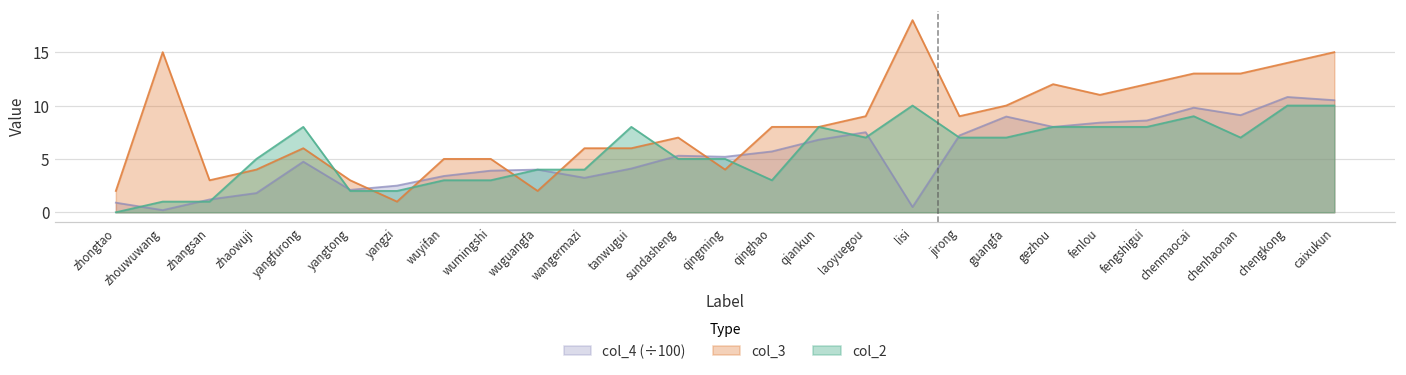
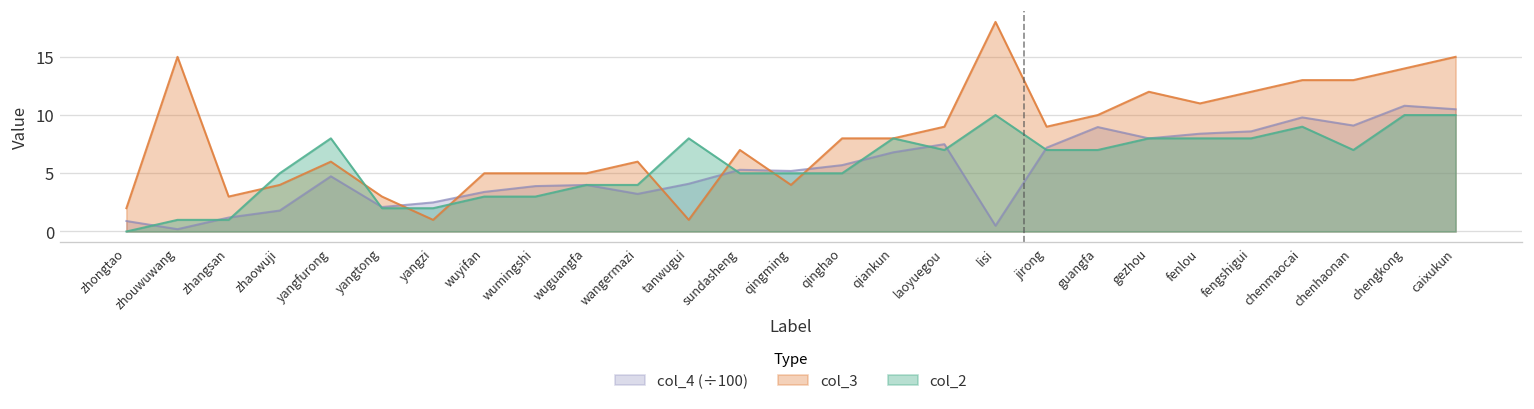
col_3, wuguangfa: 2 -> 5
col_3, tanwugui: 6 -> 1
col_2, qinghao: 3 -> 5
